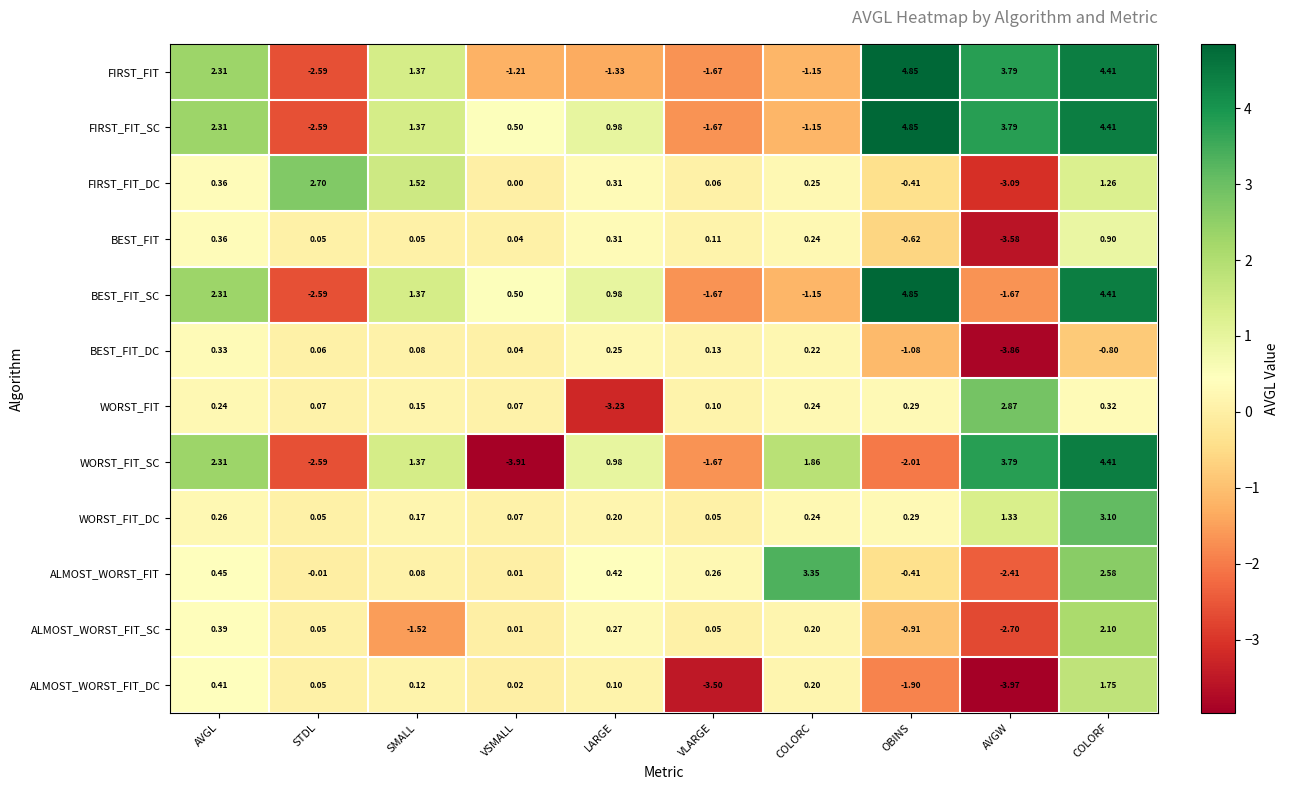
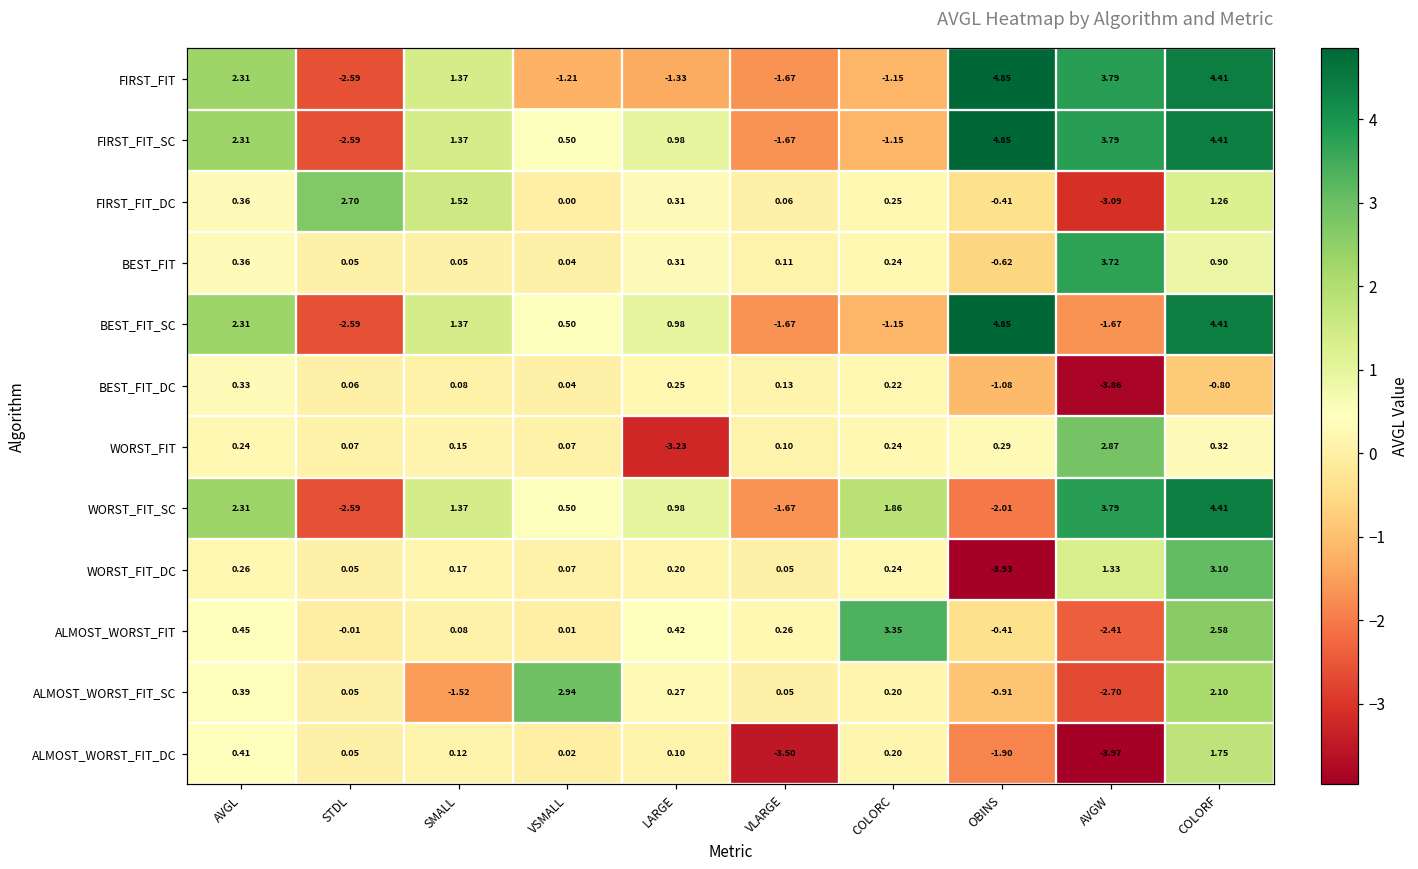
BEST_FIT, AVGW: -3.58 -> 3.72
WORST_FIT_SC, VSMALL: -3.91 -> 0.50
WORST_FIT_DC, OBINS: 0.29 -> -3.93
ALMOST_WORST_FIT_SC, VSMALL: 0.01 -> 2.94
